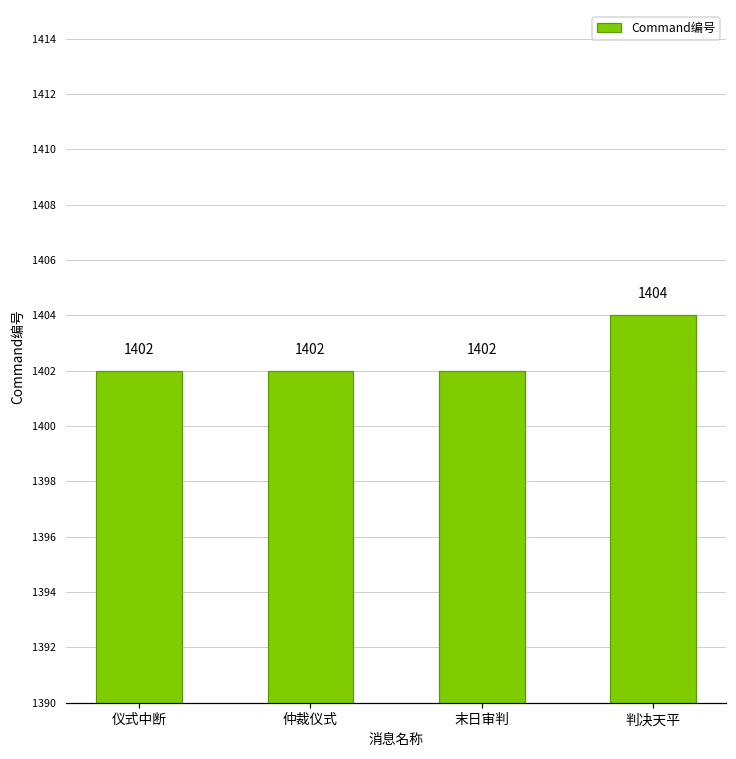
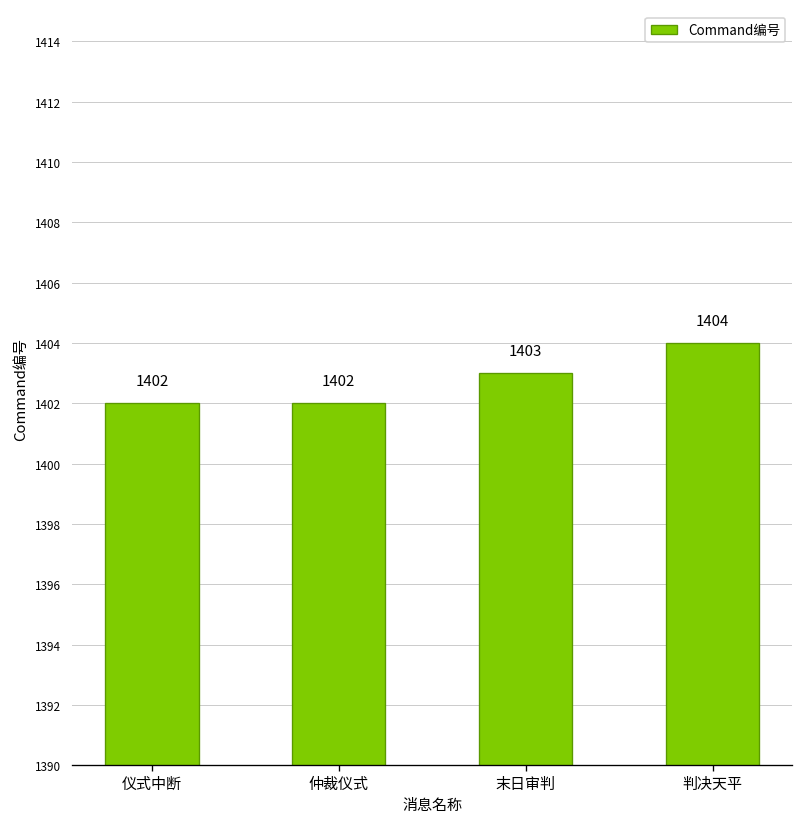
末日审判: 1402 -> 1403
